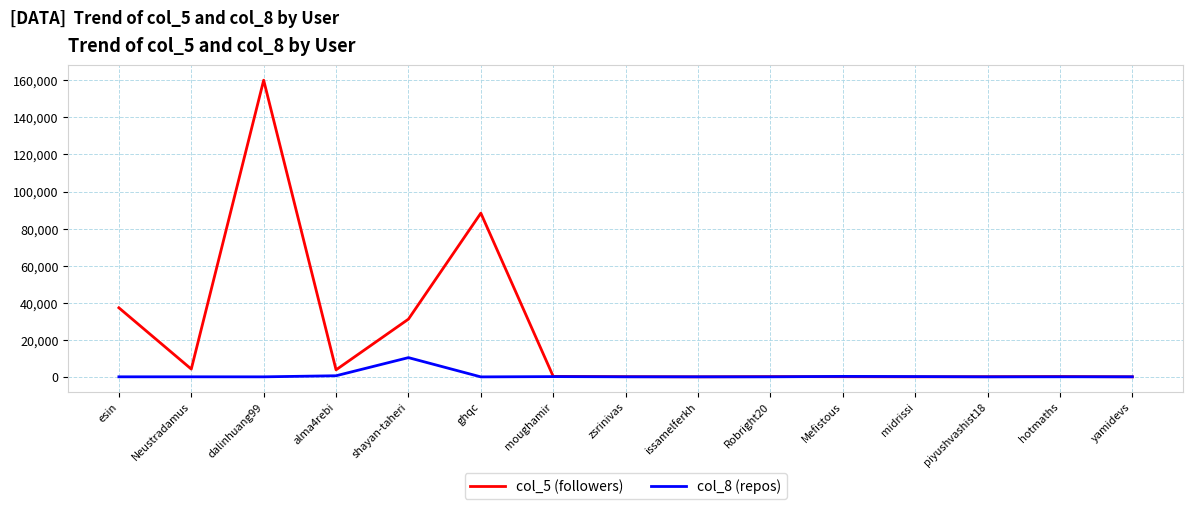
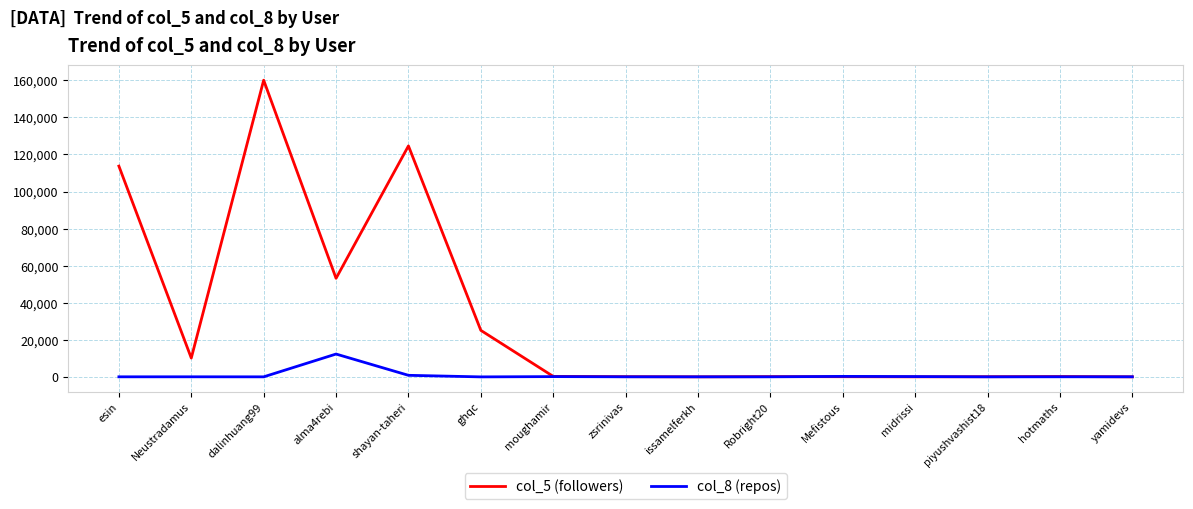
col_5 (followers), esin: 37,000 -> 114,000
col_5 (followers), Neustradamus: 4,000 -> 10,000
col_5 (followers), alma4rebi: 4,000 -> 53,000
col_8 (repos), alma4rebi: 1,000 -> 12,000
col_5 (followers), shayan-taheri: 31,000 -> 125,000
col_8 (repos), shayan-taheri: 10,000 -> 1,000
col_5 (followers), ghqc: 88,000 -> 25,000
